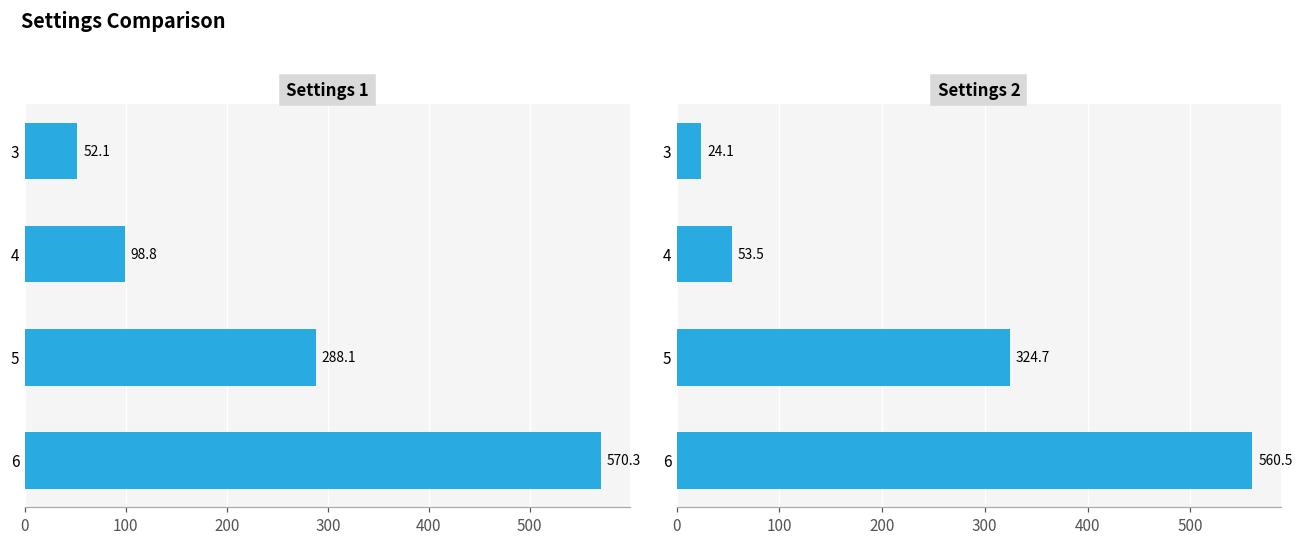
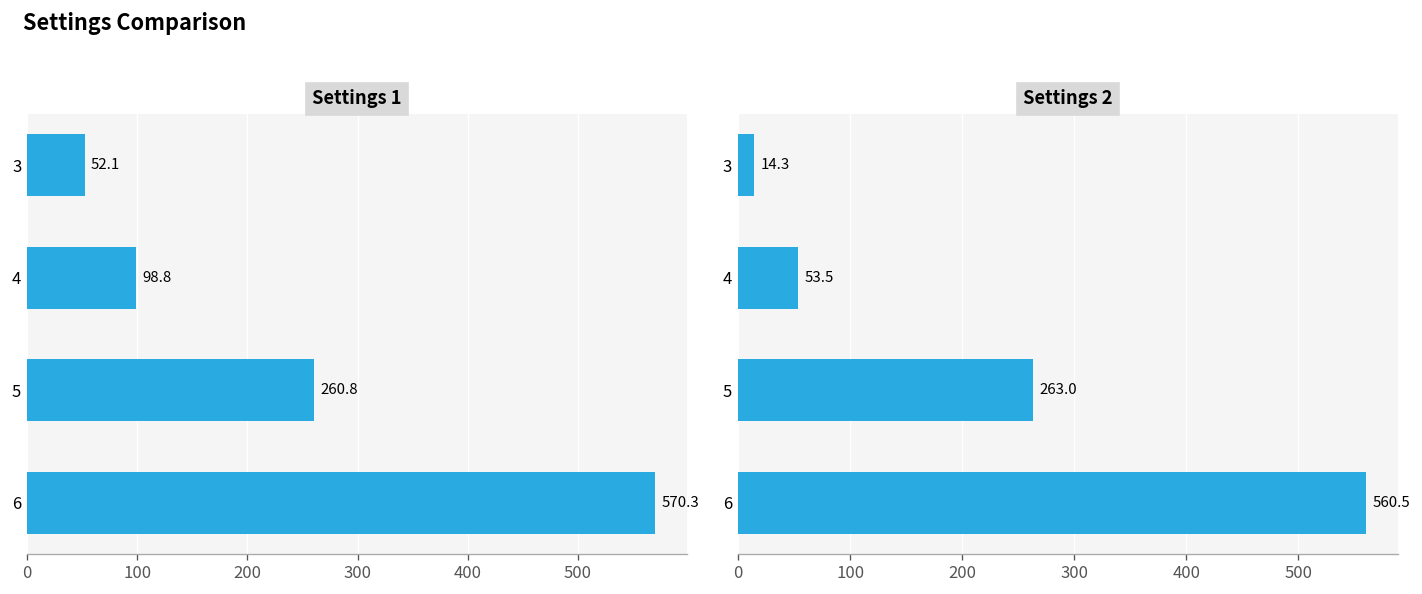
Settings 1, 5: 288.1 -> 260.8
Settings 2, 3: 24.1 -> 14.3
Settings 2, 5: 324.7 -> 263.0
